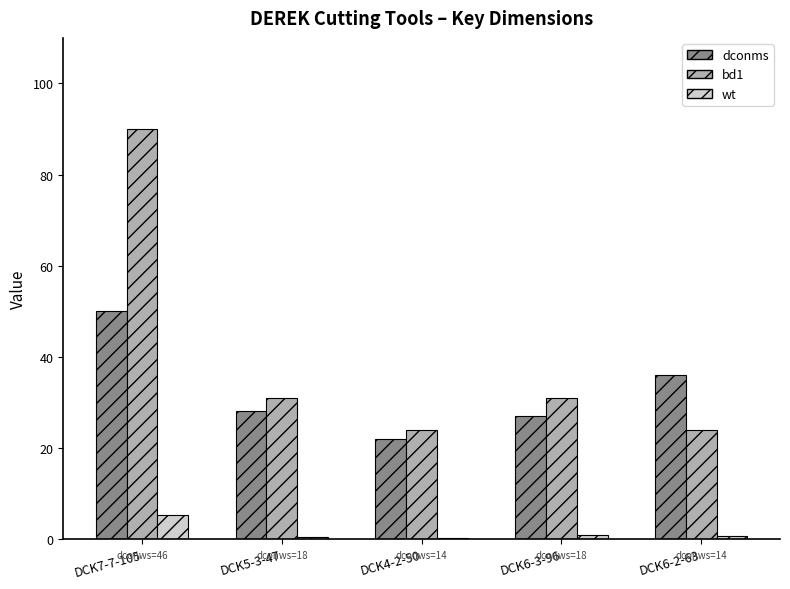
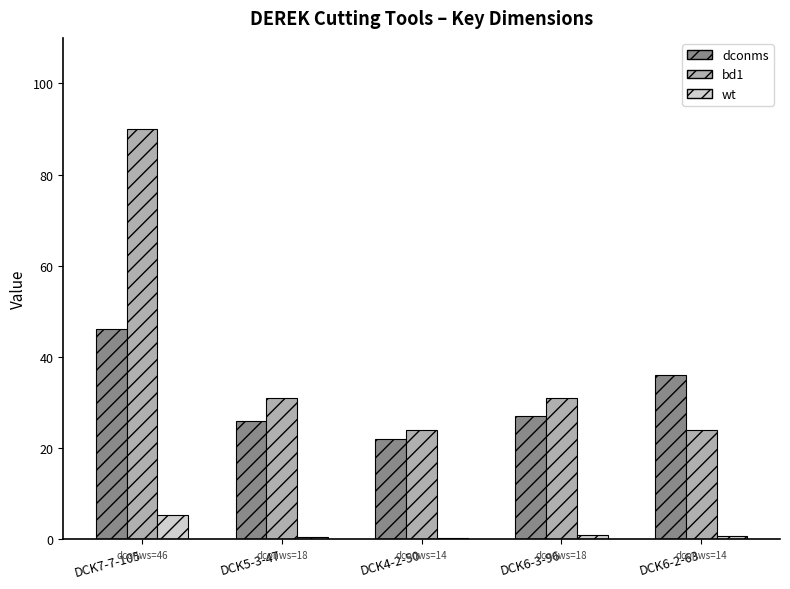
dconms, DCK7-7-105: 50 -> 46
dconms, DCK5-3-47: 28 -> 26
